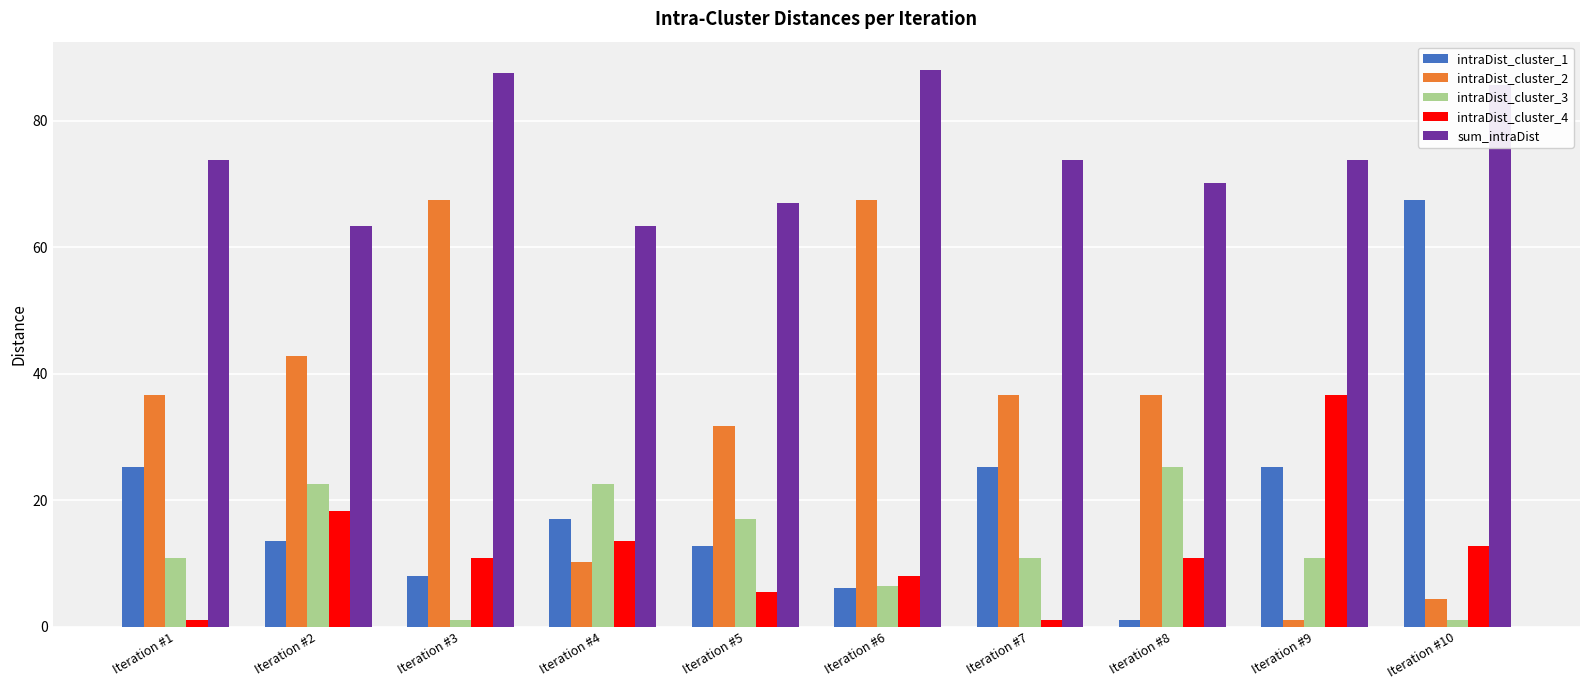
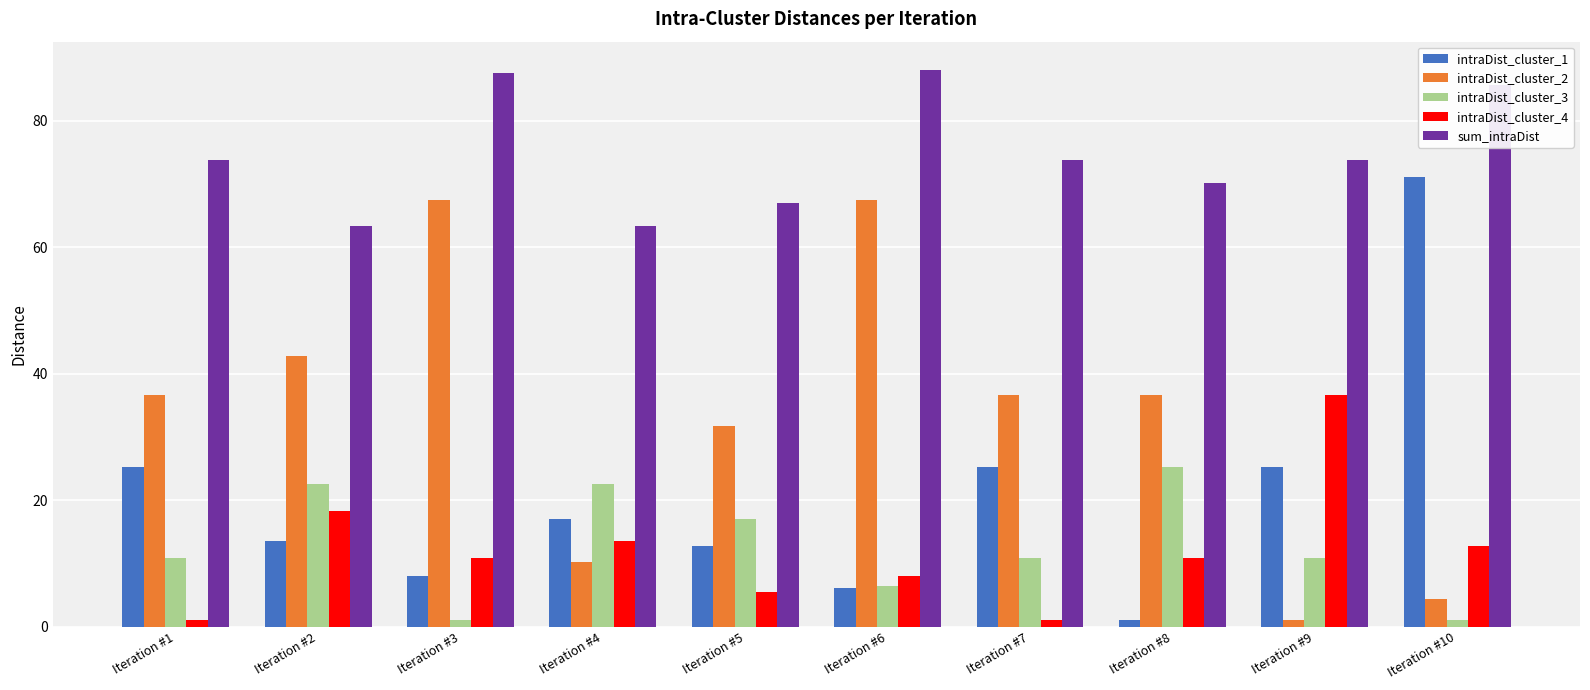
intraDist_cluster_1, Iteration #10: 68 -> 71
